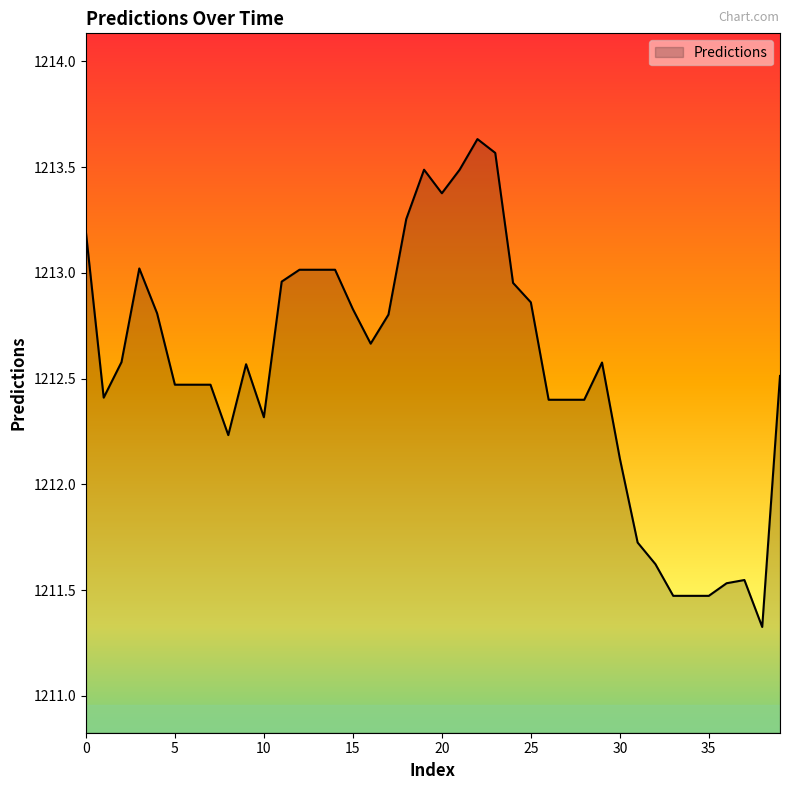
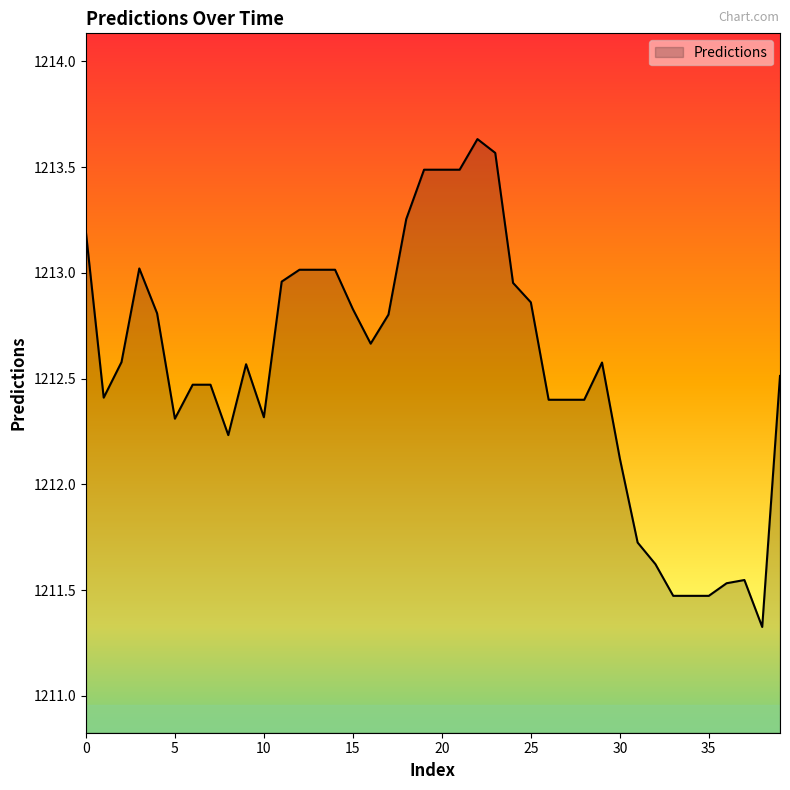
5: 1212.47 -> 1212.31
20: 1213.38 -> 1213.49
